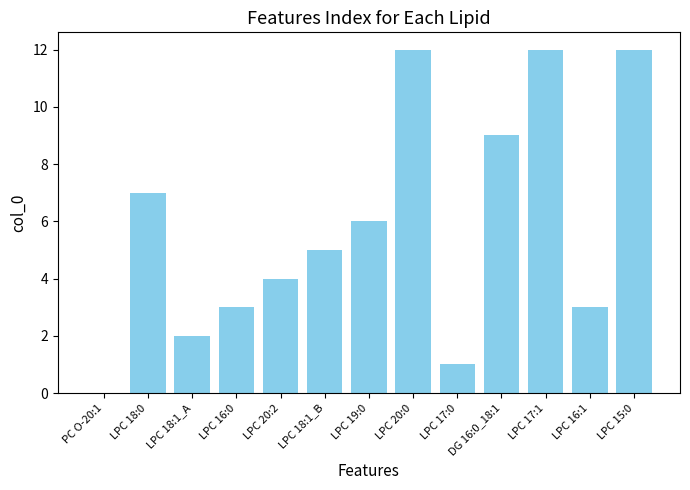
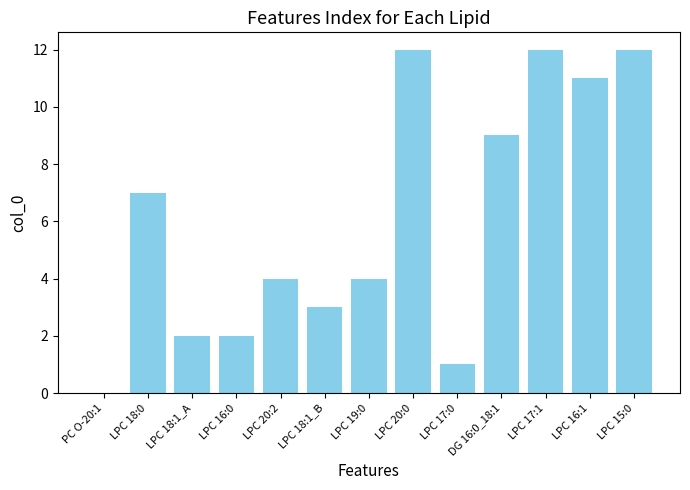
LPC 16:0: 3 -> 2
LPC 18:1_B: 5 -> 3
LPC 19:0: 6 -> 4
LPC 16:1: 3 -> 11
